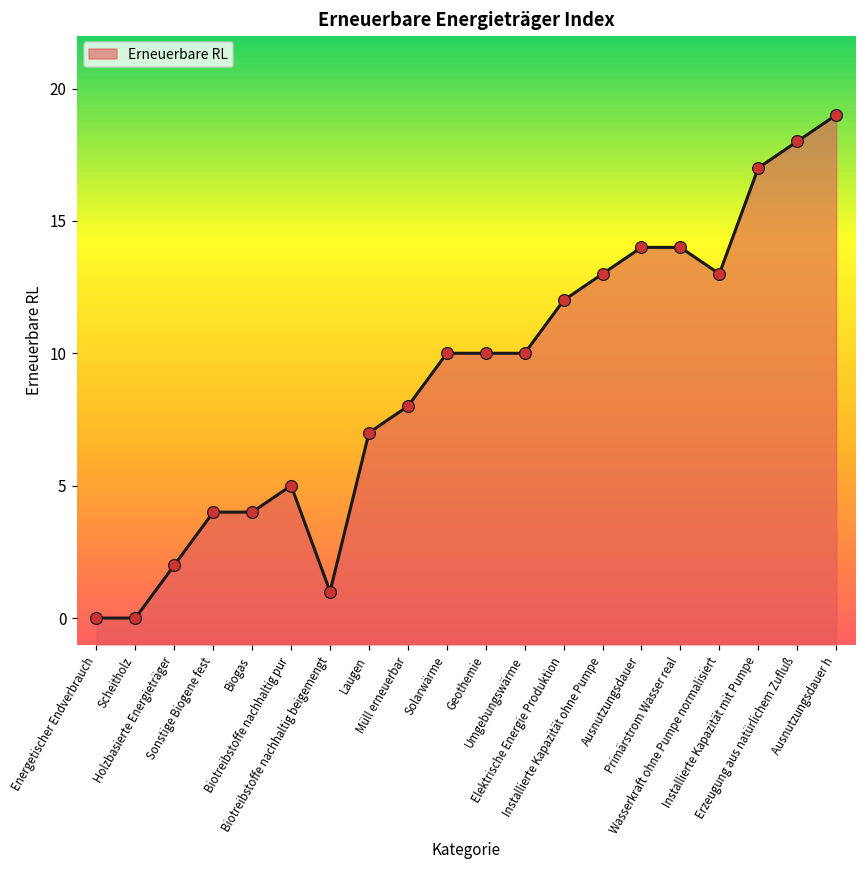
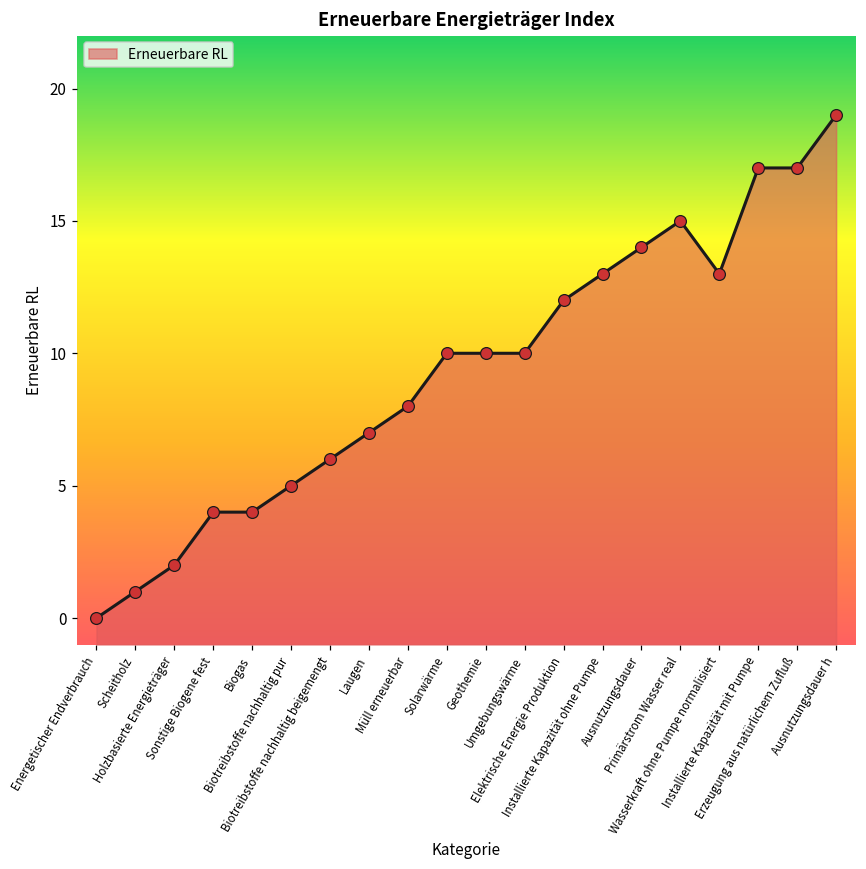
Scheitholz: 0 -> 1
Biotreibstoffe nachhaltig beigemengt: 1 -> 6
Primärstrom Wasser real: 14 -> 15
Erzeugung aus natürlichem Zufluß: 18 -> 17
